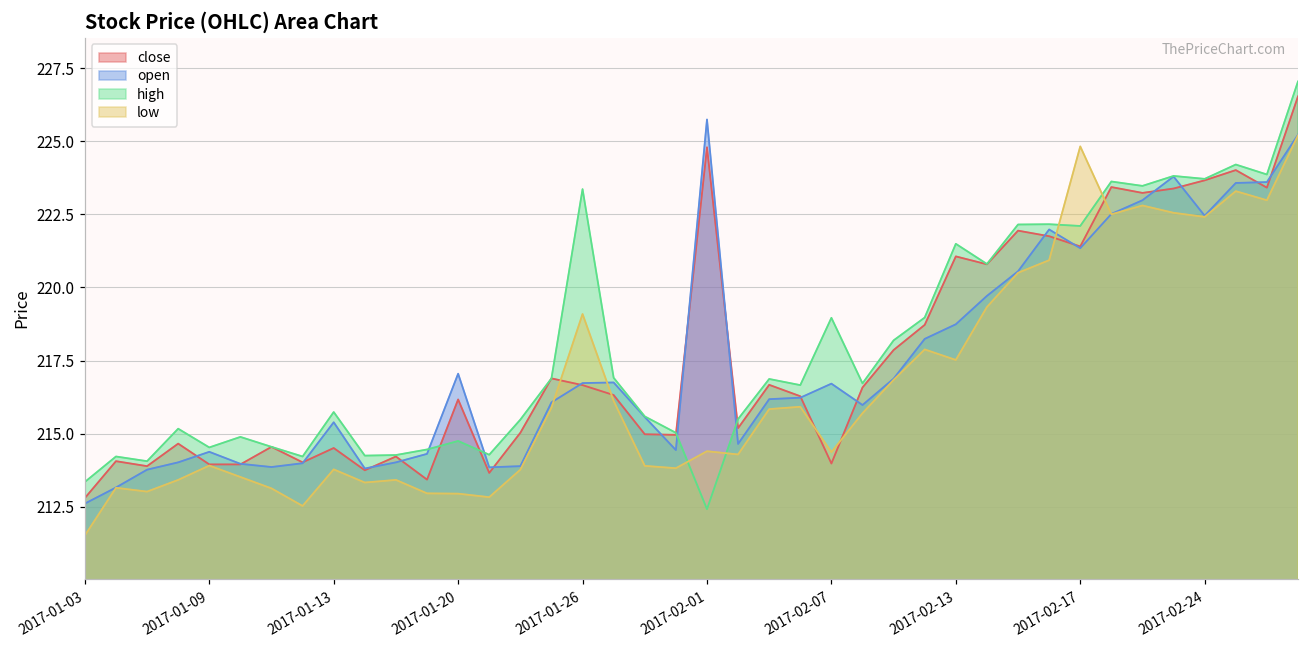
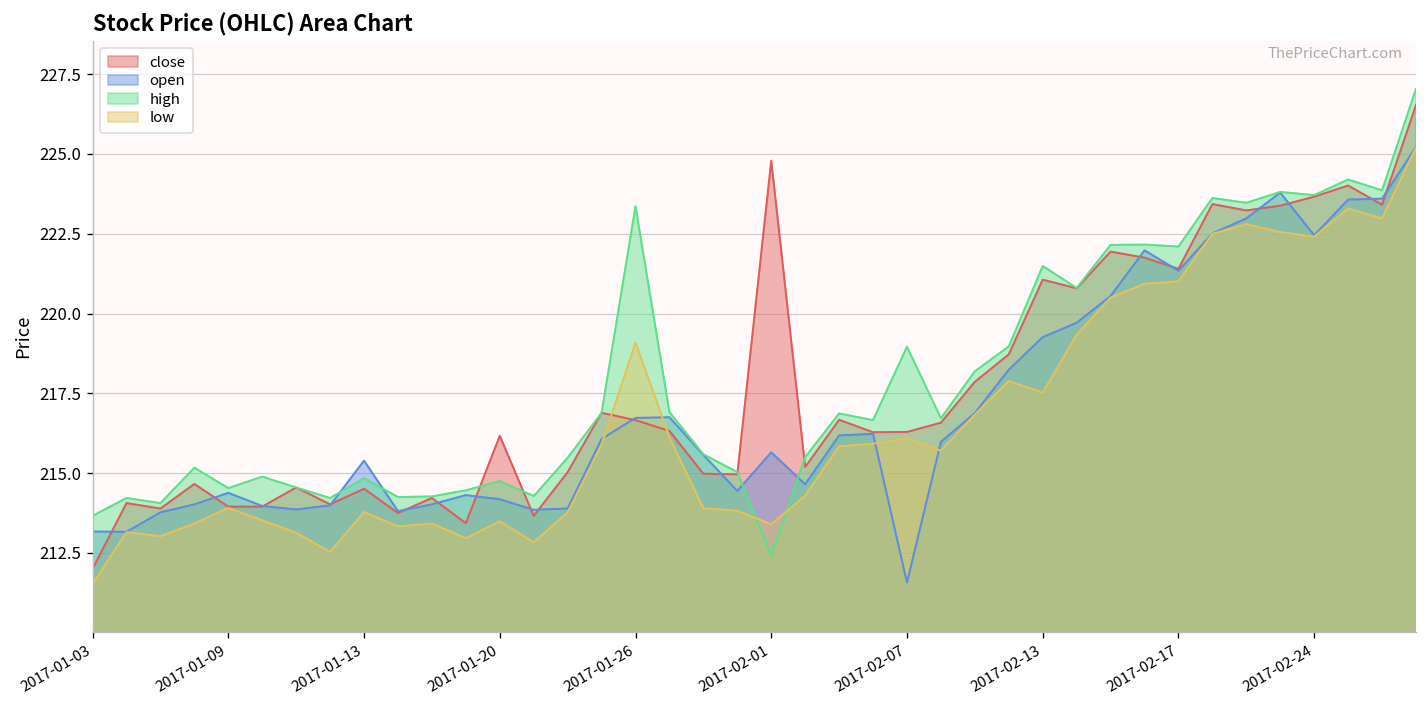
close, 2017-01-03: 212.8 -> 212.0
open, 2017-01-03: 212.6 -> 213.2
high, 2017-01-03: 213.4 -> 213.7
high, 2017-01-13: 215.7 -> 214.8
open, 2017-01-20: 217.1 -> 214.2
low, 2017-01-20: 213.0 -> 213.5
open, 2017-02-01: 225.7 -> 215.7
low, 2017-02-01: 214.4 -> 213.4
close, 2017-02-07: 214.0 -> 216.3
open, 2017-02-07: 216.7 -> 211.6
low, 2017-02-07: 214.4 -> 216.1
open, 2017-02-13: 218.7 -> 219.3
low, 2017-02-17: 224.8 -> 221.0
